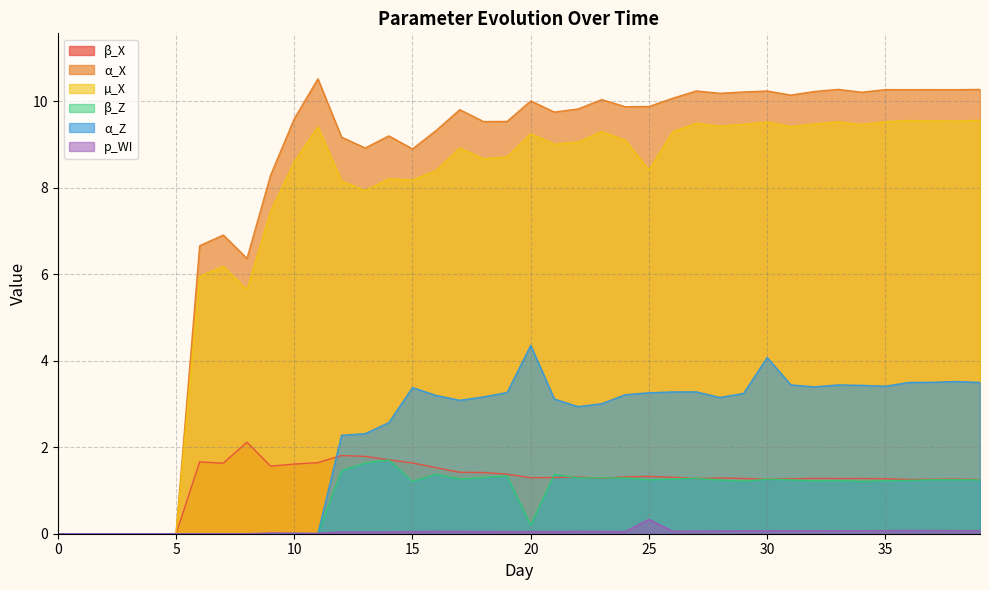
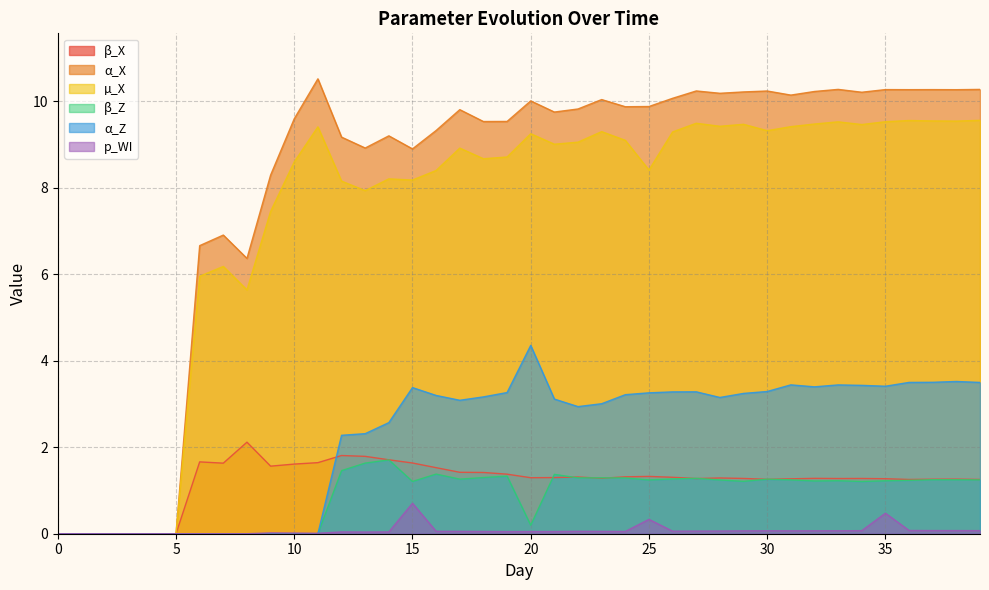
p_WI, 15: 0.1 -> 0.7
µ_X, 30: 9.5 -> 9.3
α_Z, 30: 4.1 -> 3.3
p_WI, 35: 0.1 -> 0.5
